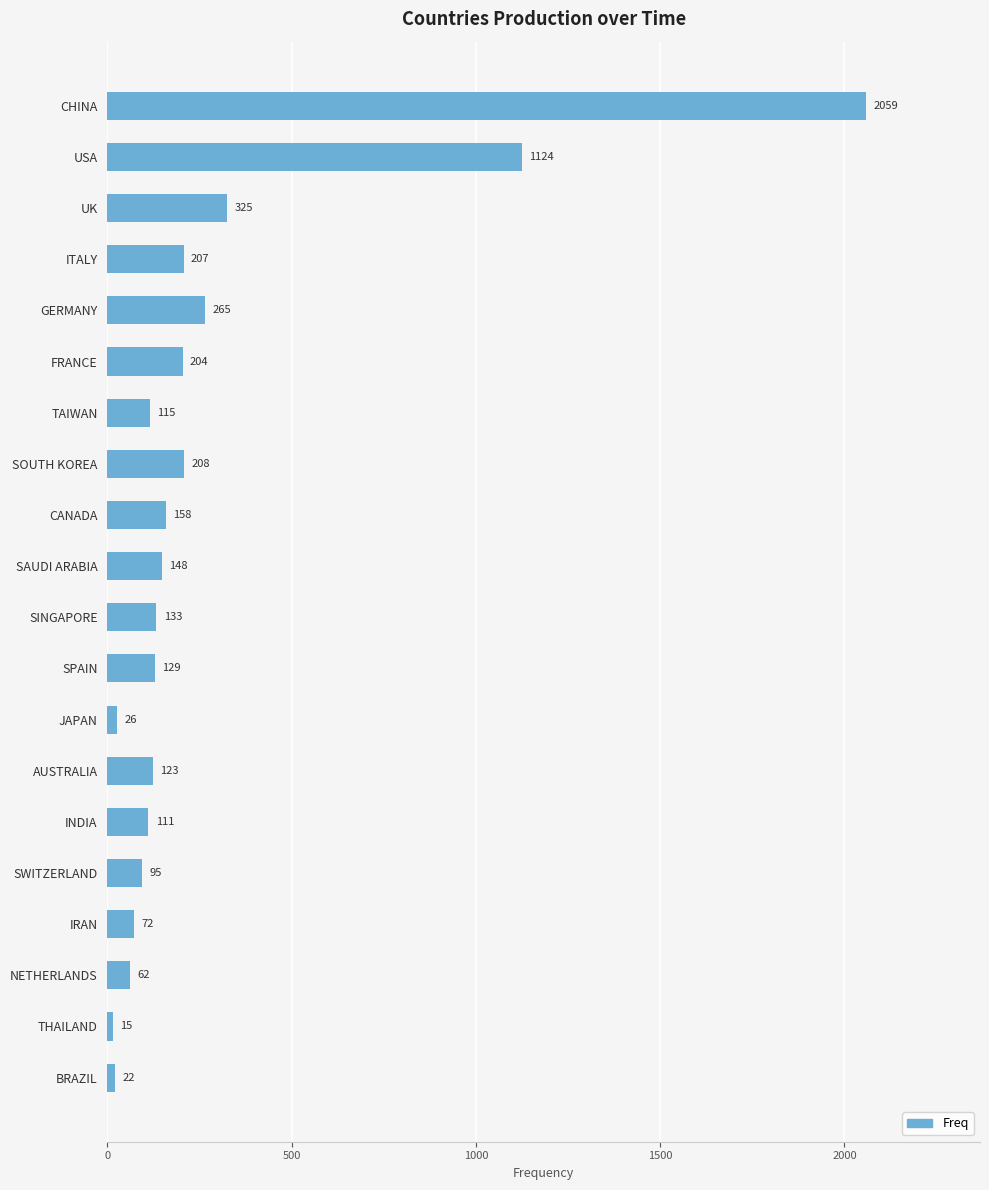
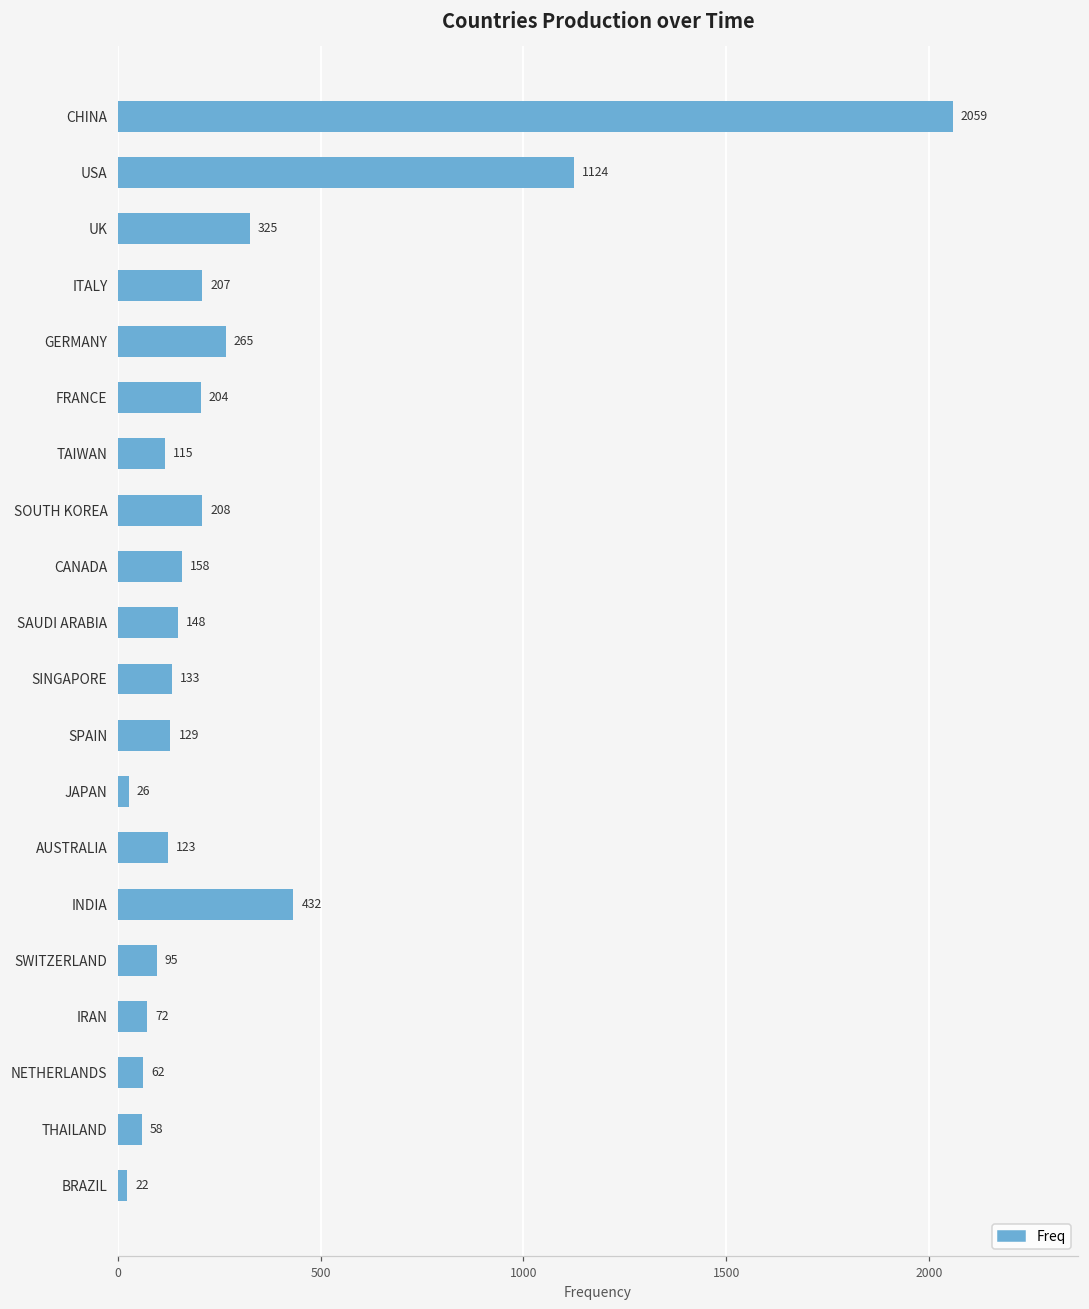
INDIA: 111 -> 432
THAILAND: 15 -> 58
